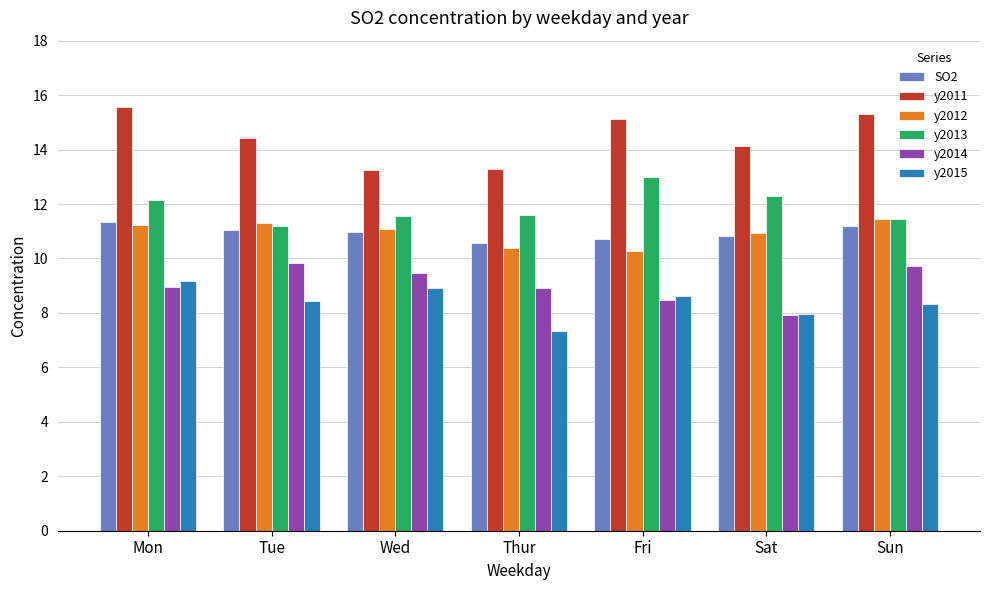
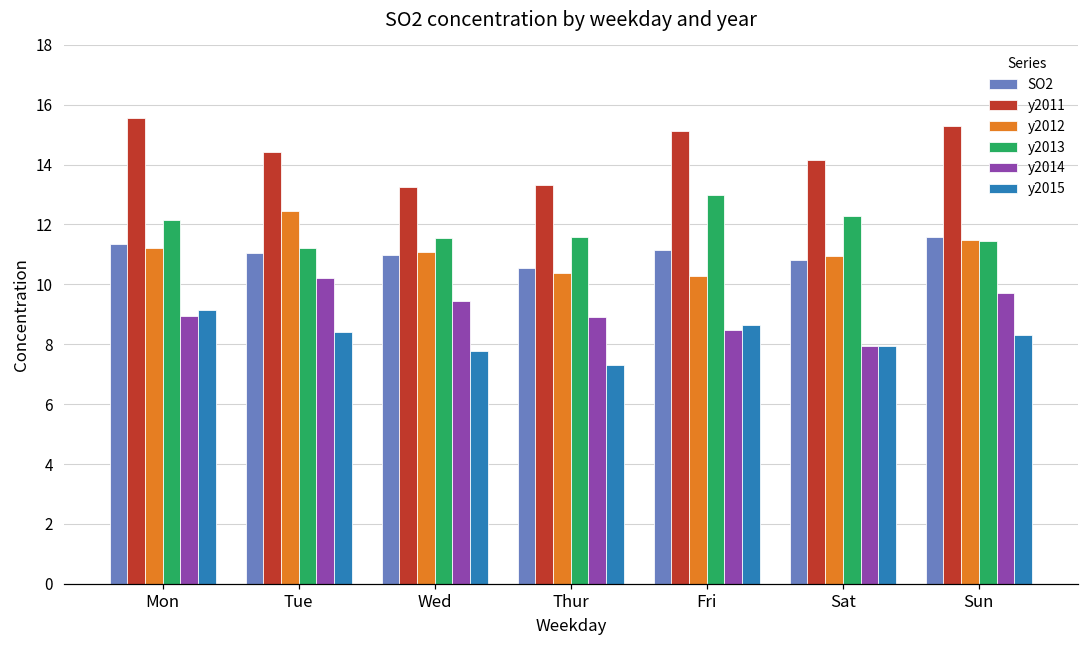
y2012, Tue: 11.3 -> 12.4
y2014, Tue: 9.8 -> 10.2
y2015, Wed: 8.9 -> 7.8
SO2, Fri: 10.7 -> 11.1
SO2, Sun: 11.2 -> 11.6
